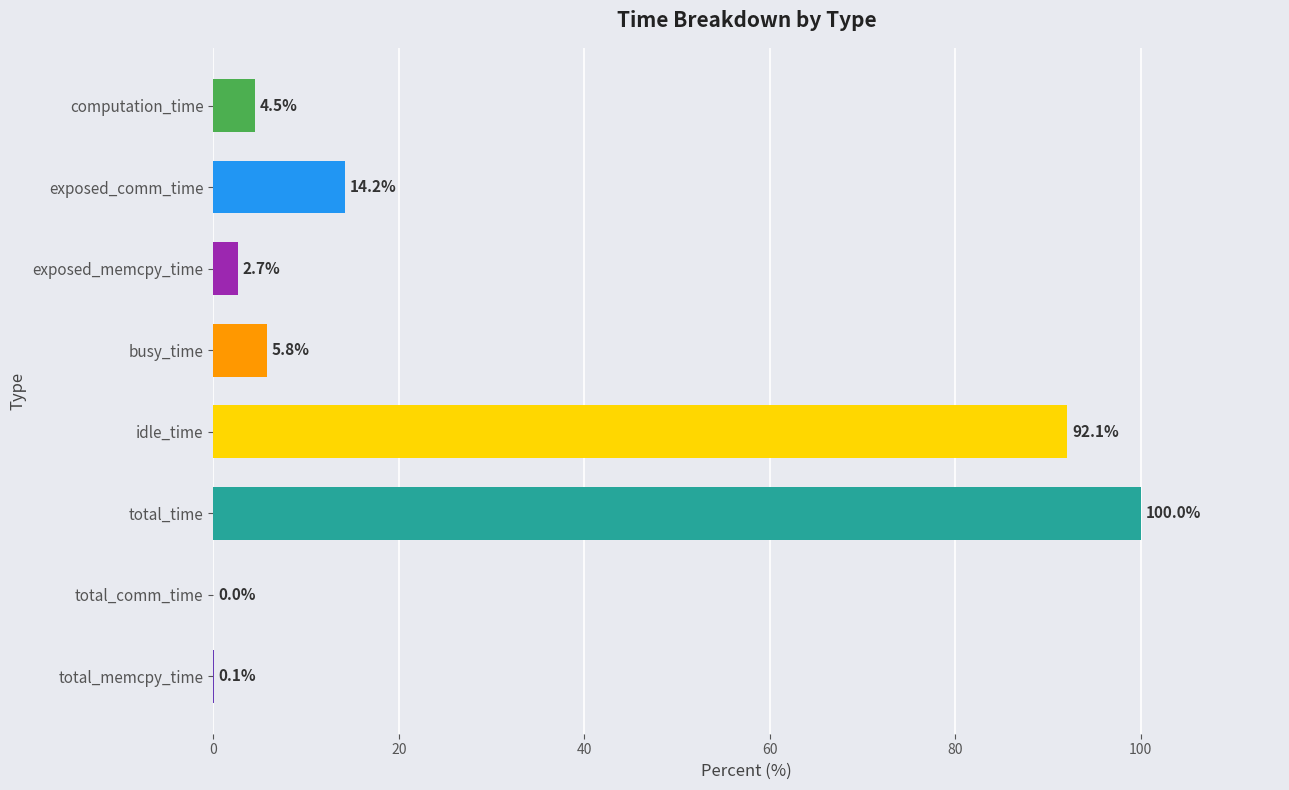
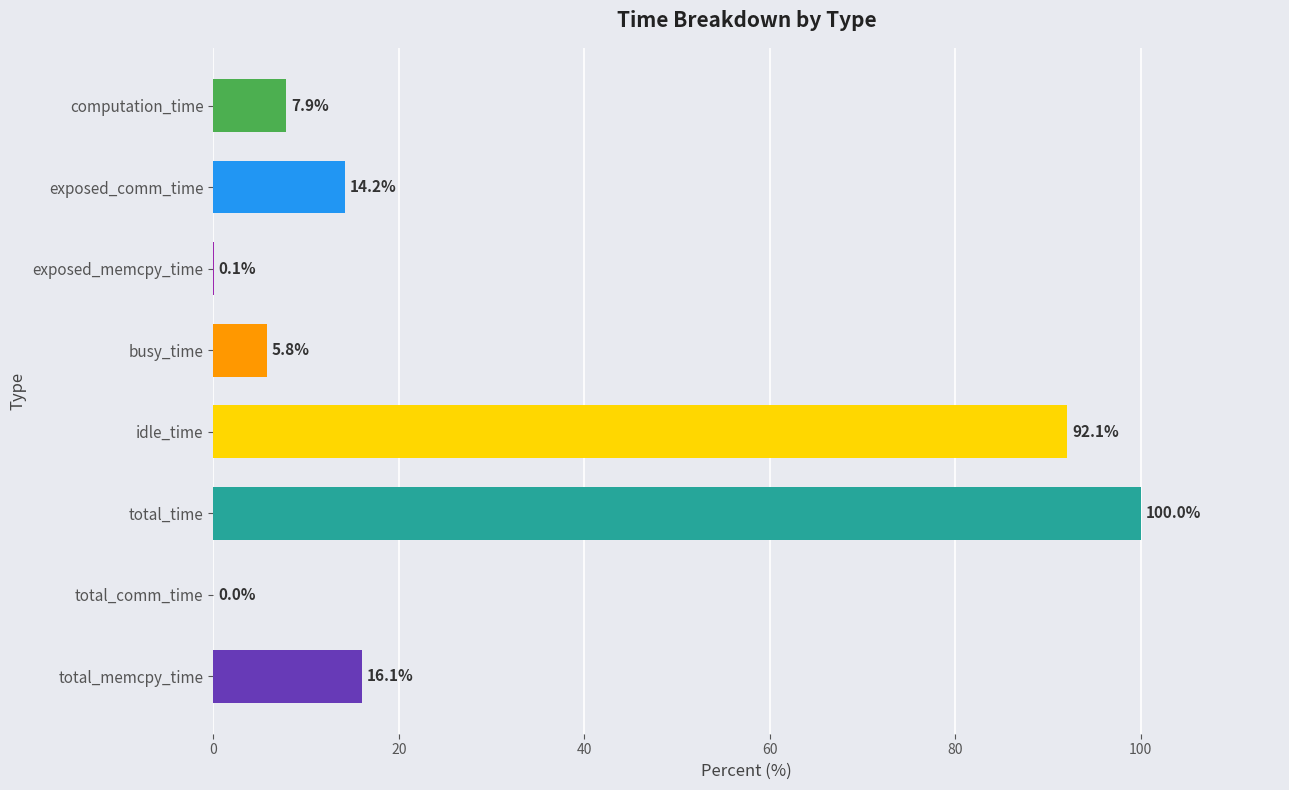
computation_time: 4.5% -> 7.9%
exposed_memcpy_time: 2.7% -> 0.1%
total_memcpy_time: 0.1% -> 16.1%
